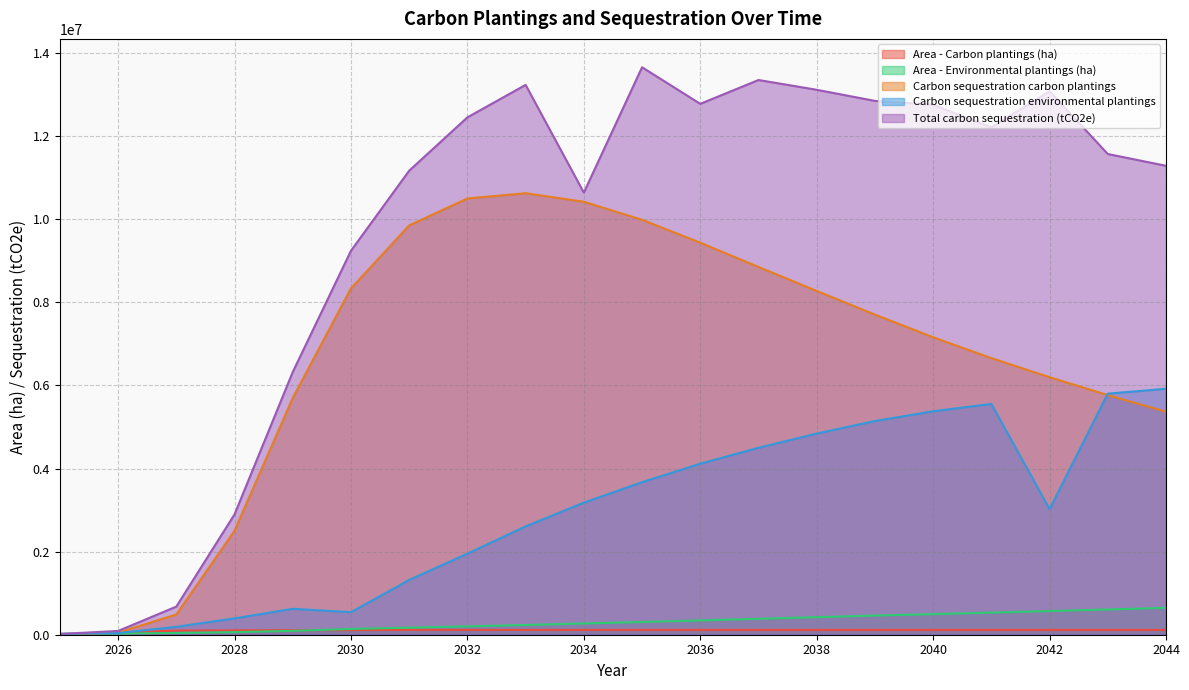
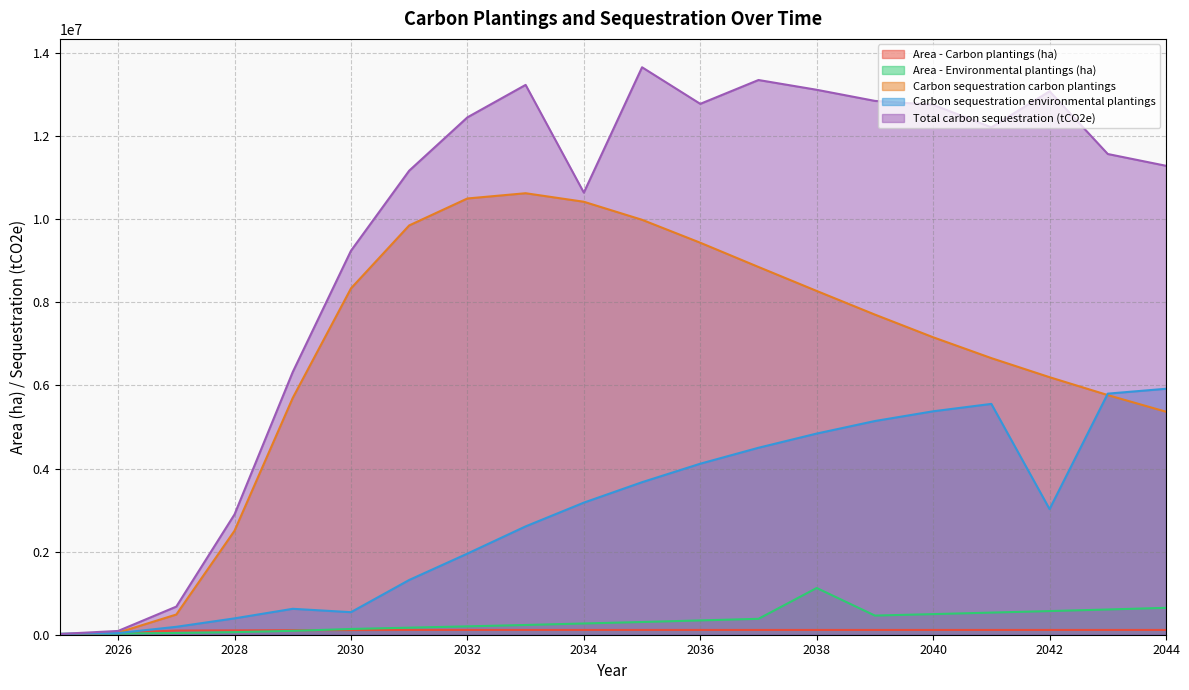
Area - Environmental plantings (ha), 2038: 400000 -> 1100000
